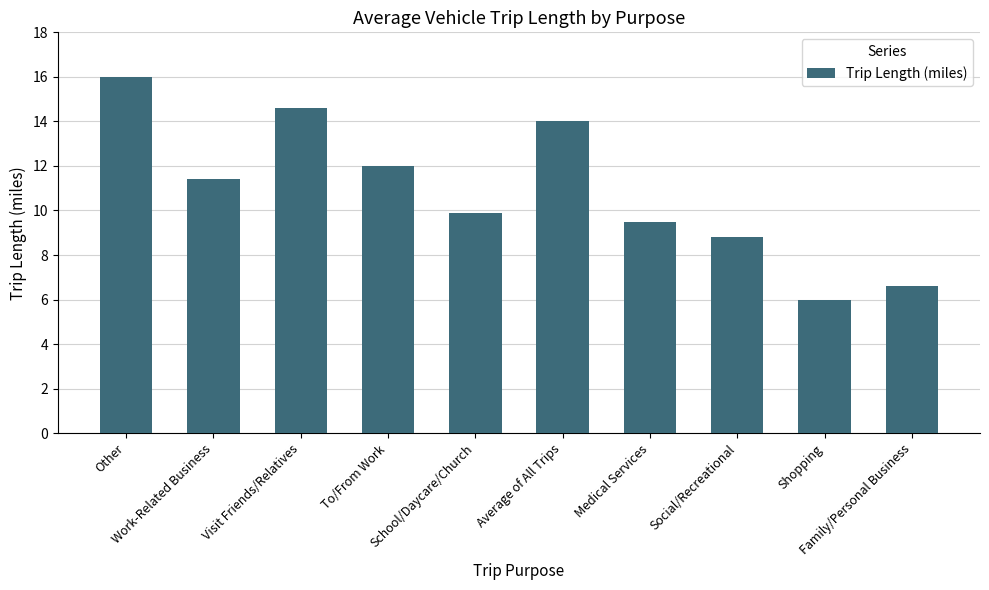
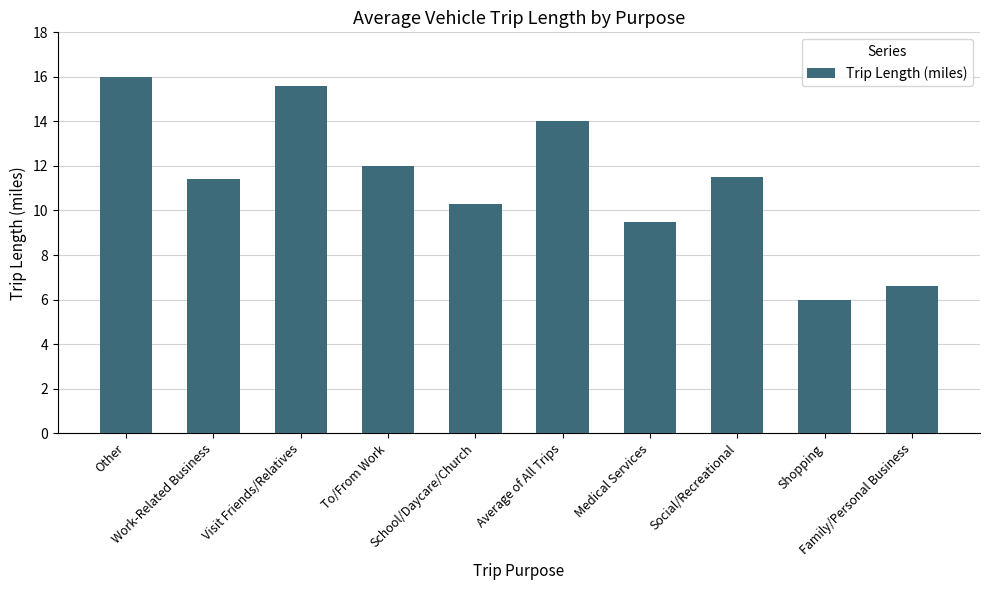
Visit Friends/Relatives: 14.6 -> 15.6
School/Daycare/Church: 9.9 -> 10.3
Social/Recreational: 8.8 -> 11.5
